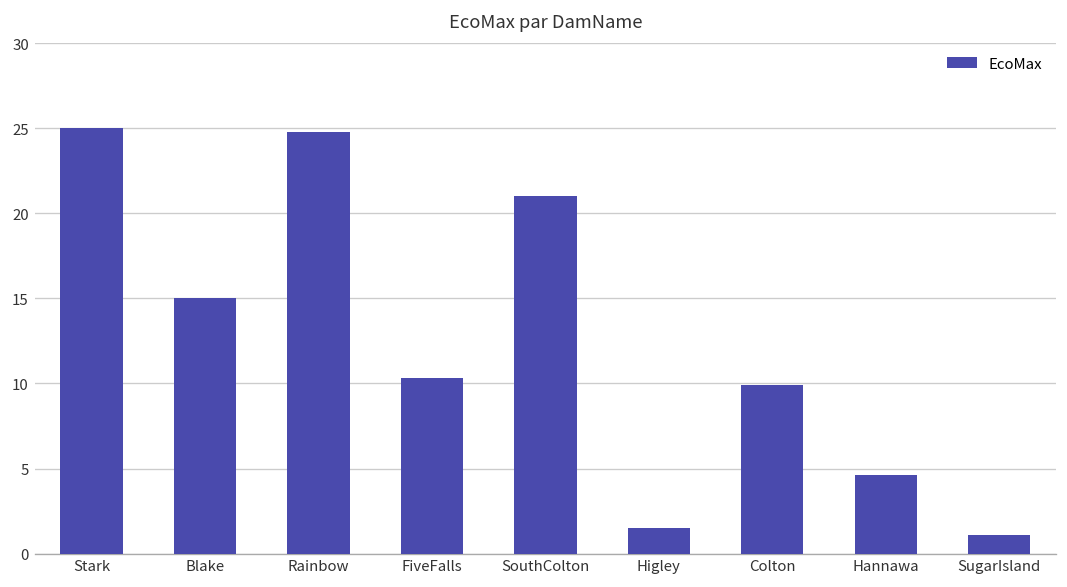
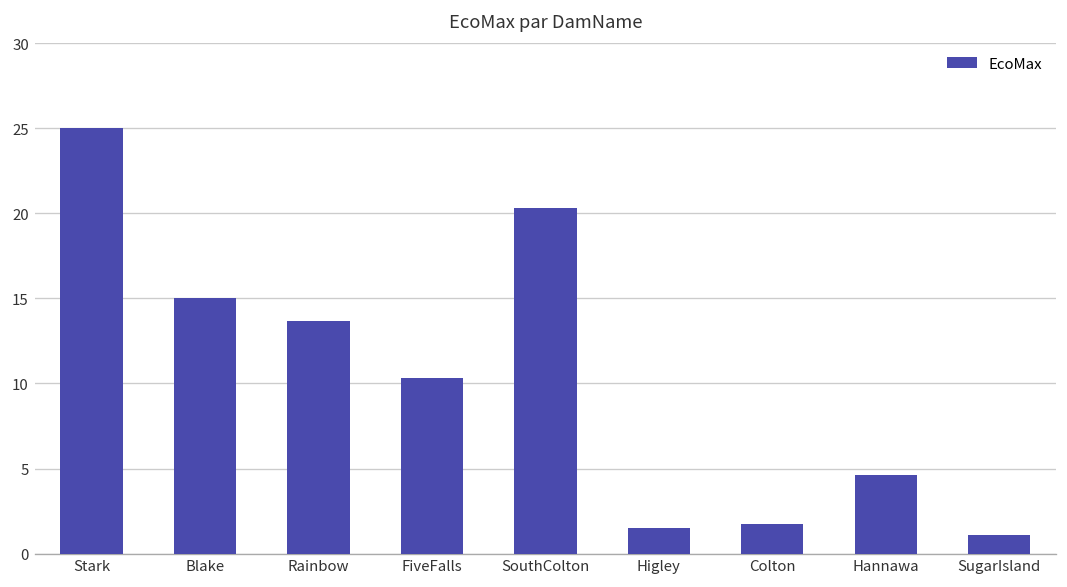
Rainbow: 24.8 -> 13.7
SouthColton: 21.0 -> 20.3
Colton: 9.9 -> 1.7
